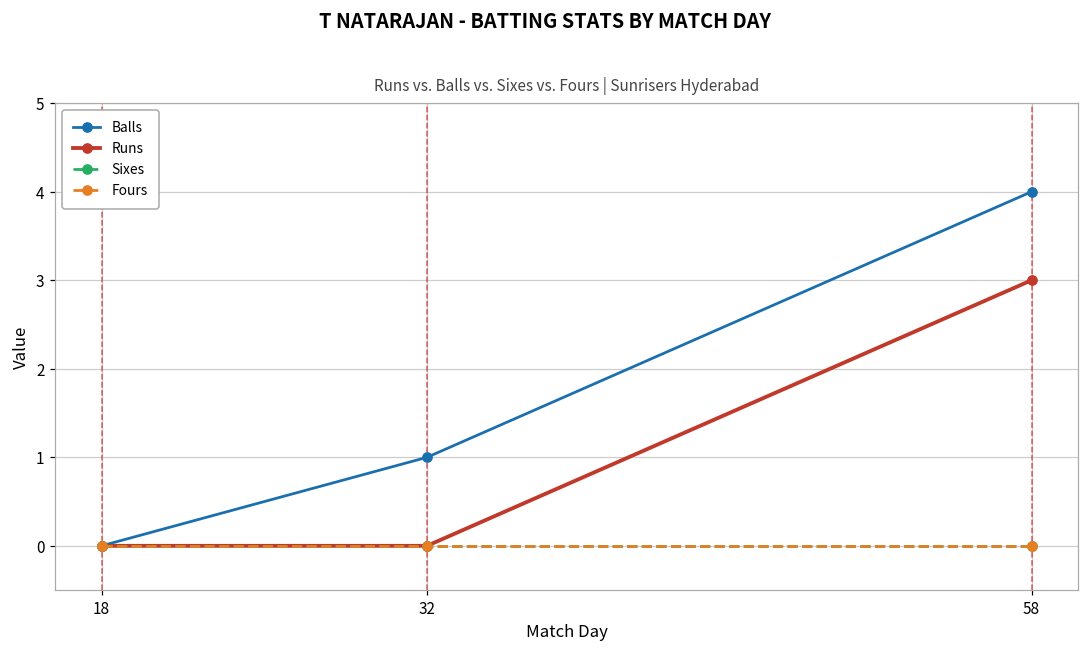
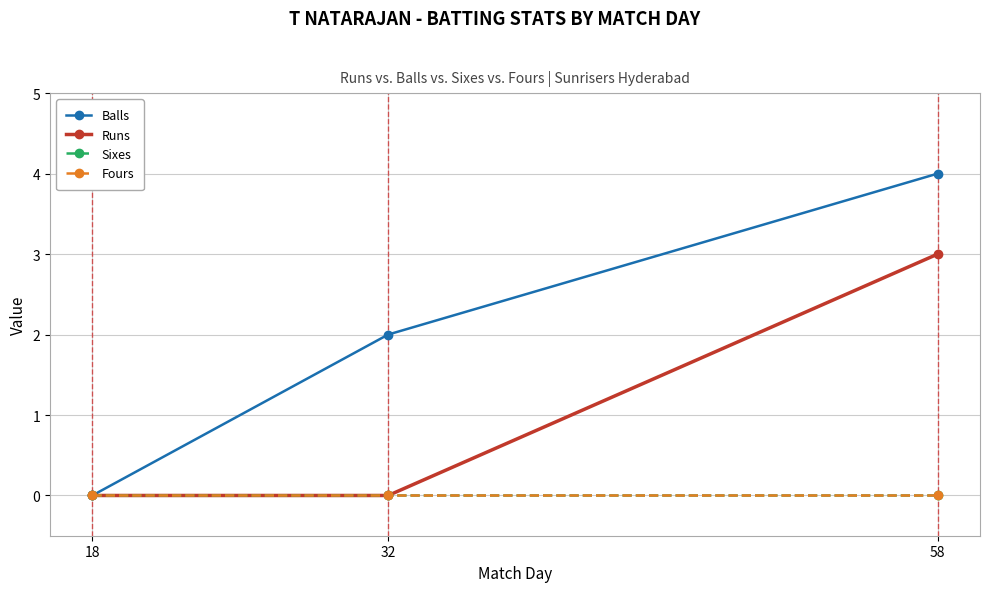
Balls, 32: 1 -> 2
